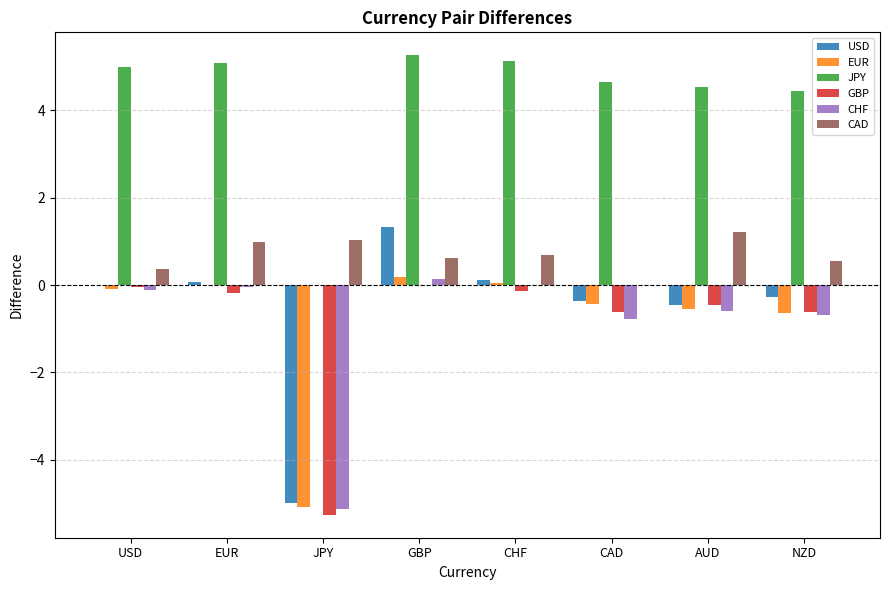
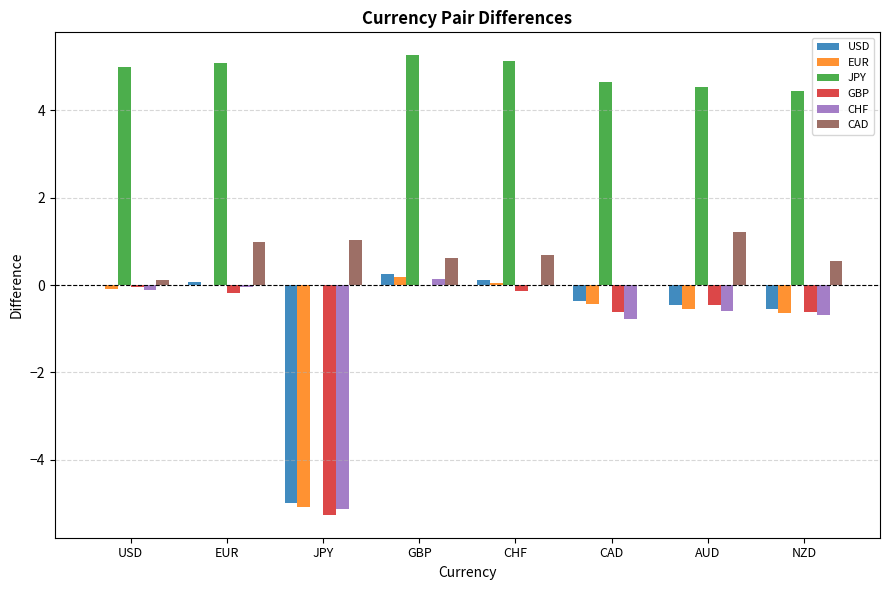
CAD, USD: 0.4 -> 0.1
USD, GBP: 1.3 -> 0.3
USD, NZD: -0.3 -> -0.6
